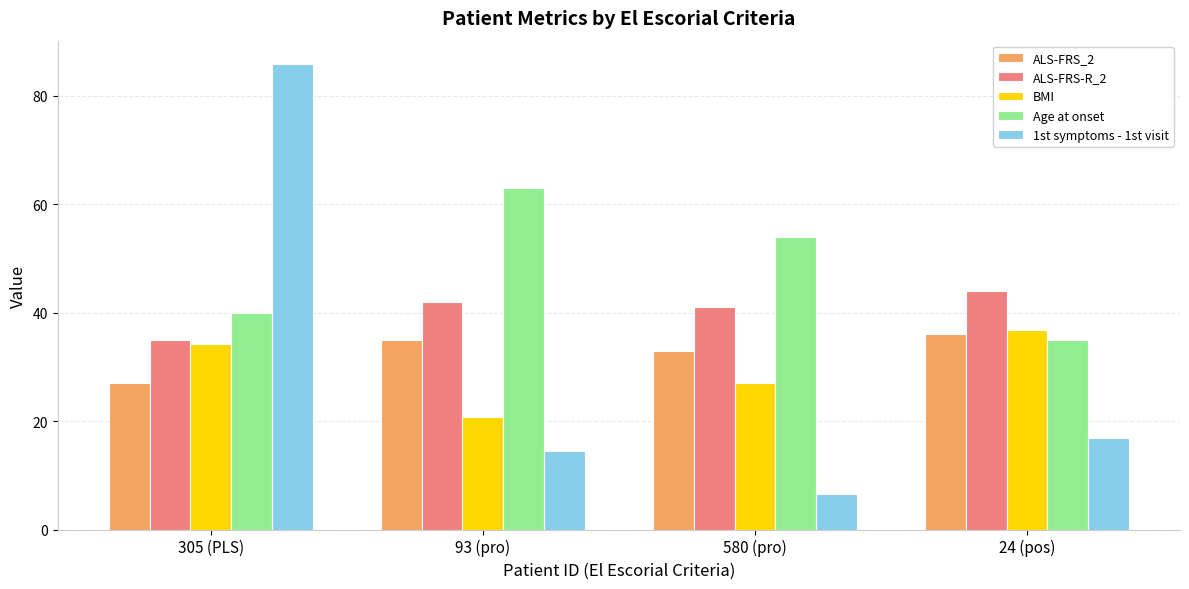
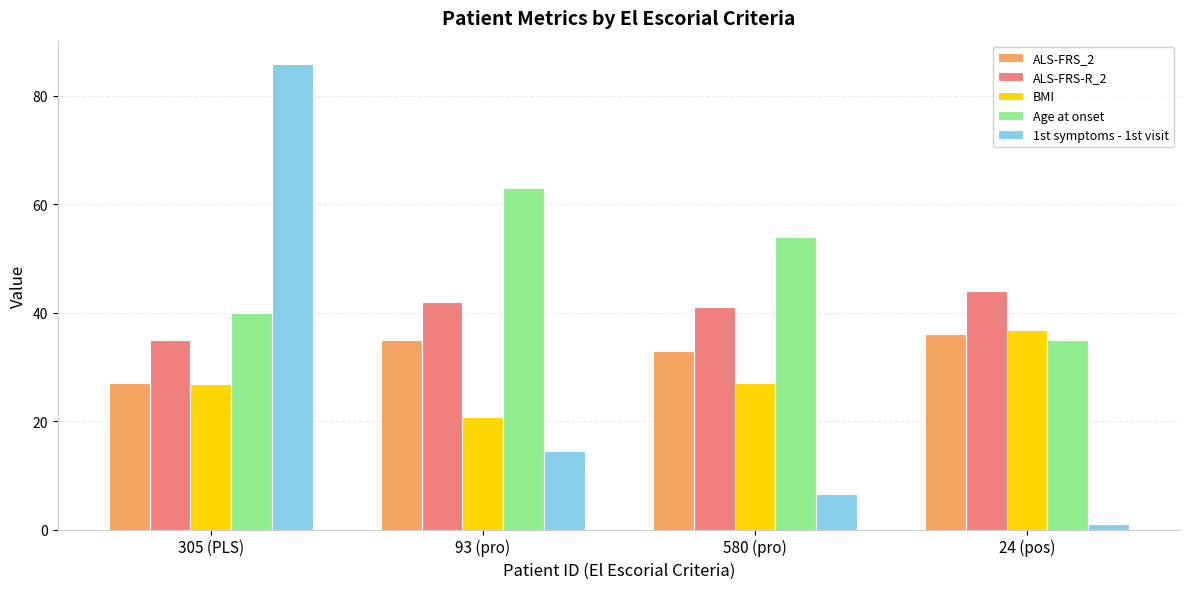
BMI, 305 (PLS): 34 -> 27
1st symptoms - 1st visit, 24 (pos): 17 -> 1
